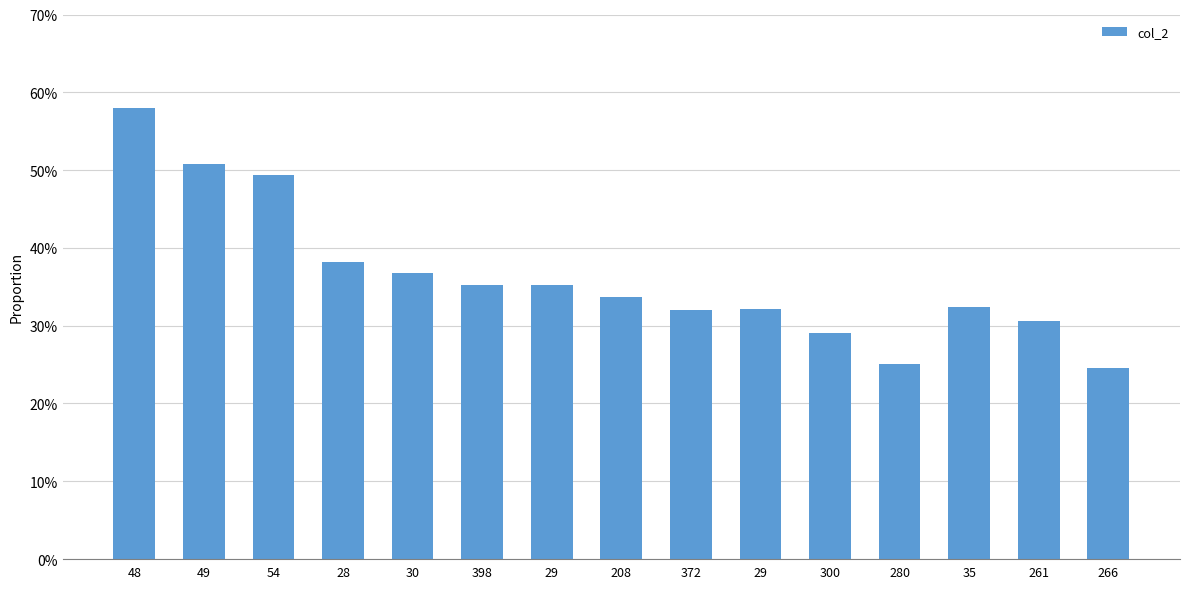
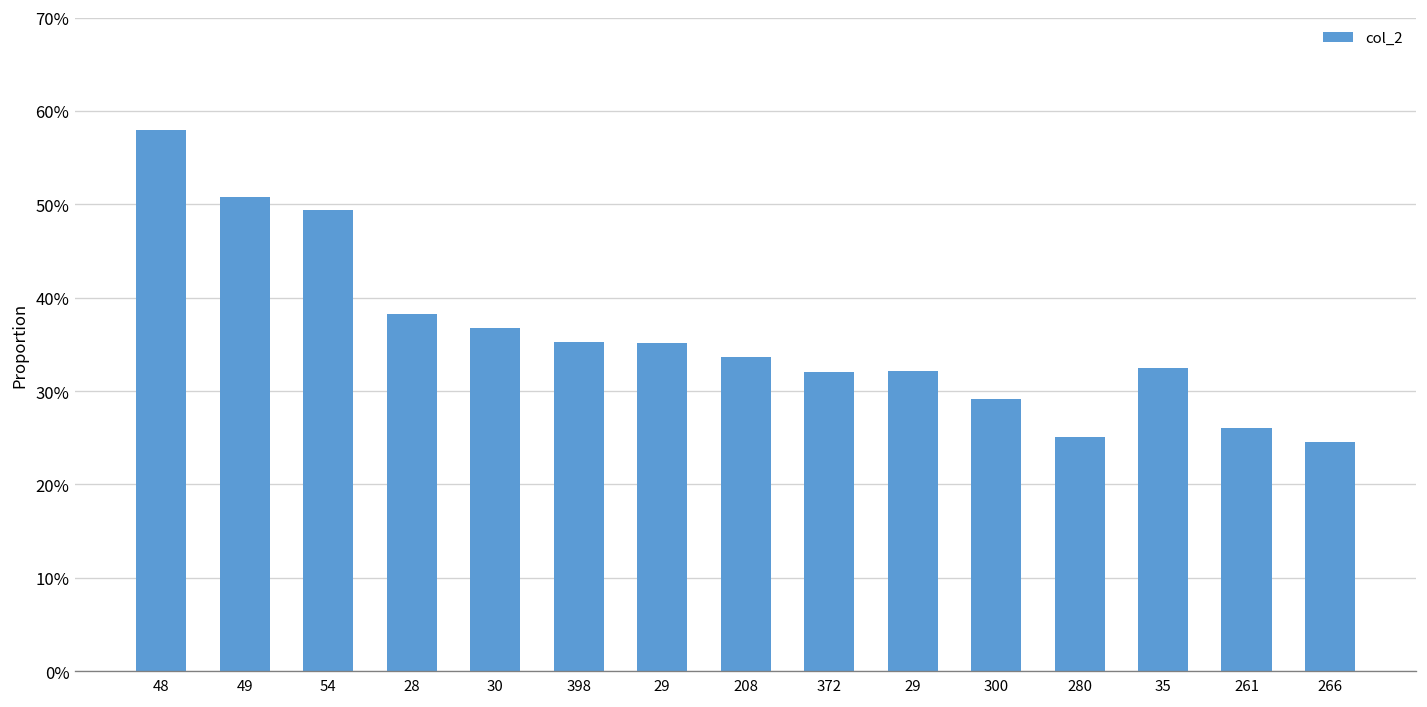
261: 31% -> 26%
